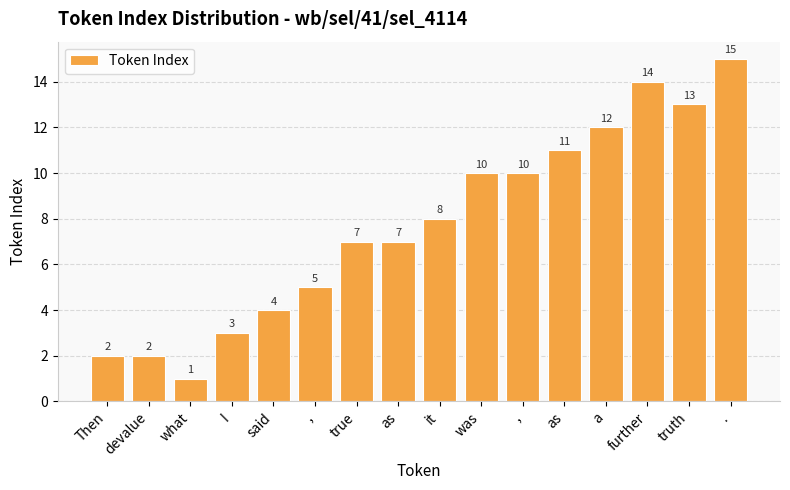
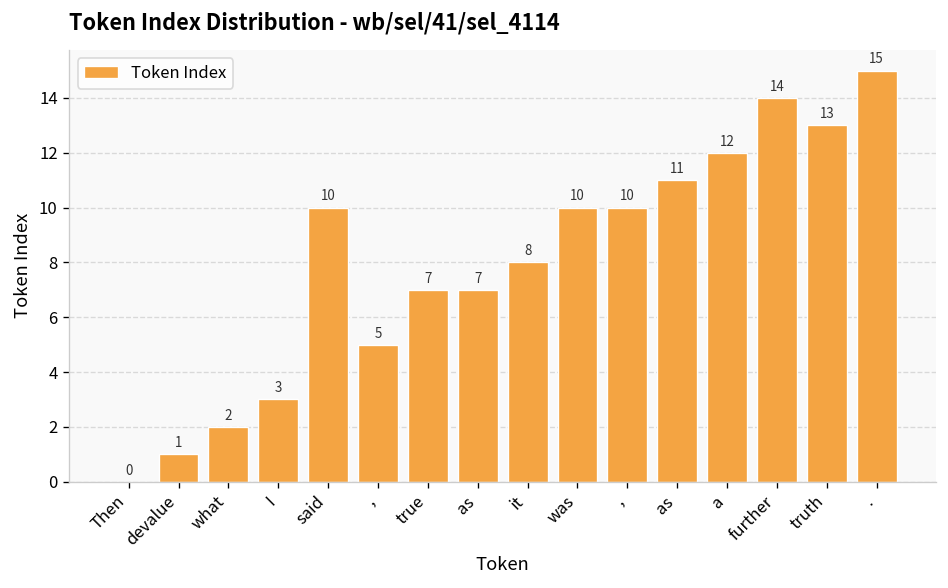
Then: 2 -> 0
devalue: 2 -> 1
what: 1 -> 2
said: 4 -> 10
